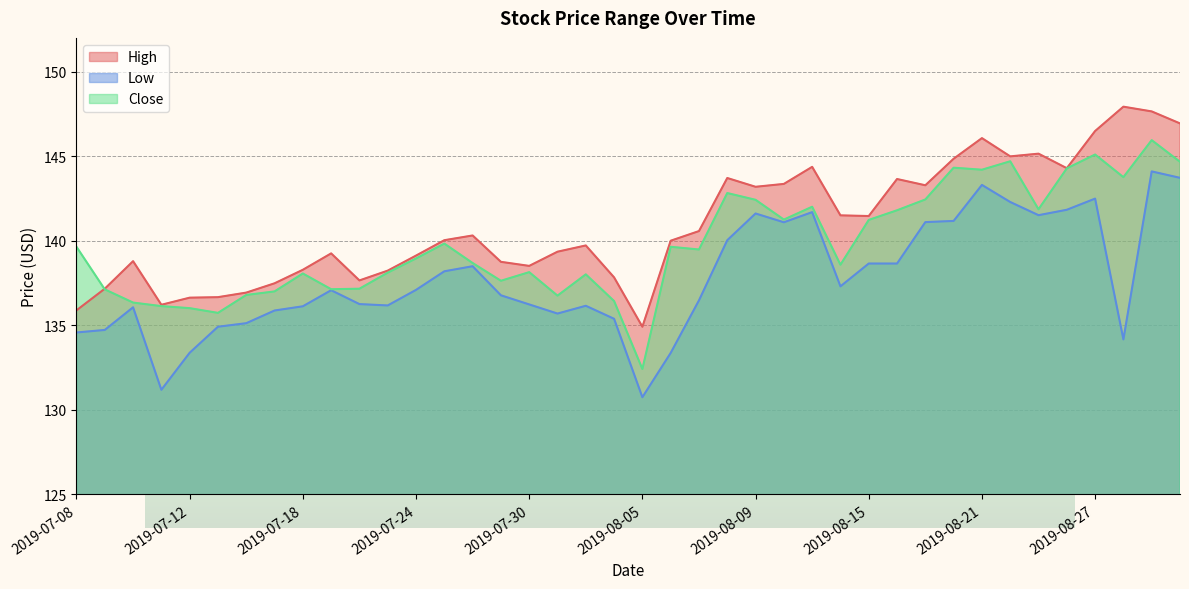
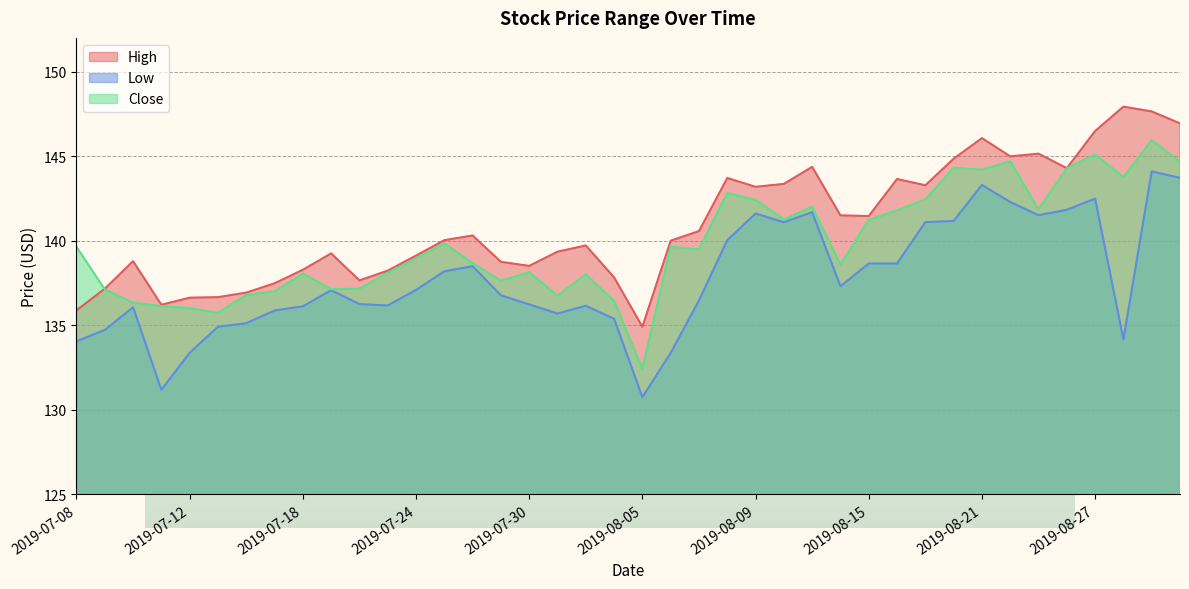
Stock Price Range Over Time, Low, 2019-07-08: 134.6 -> 134.1
